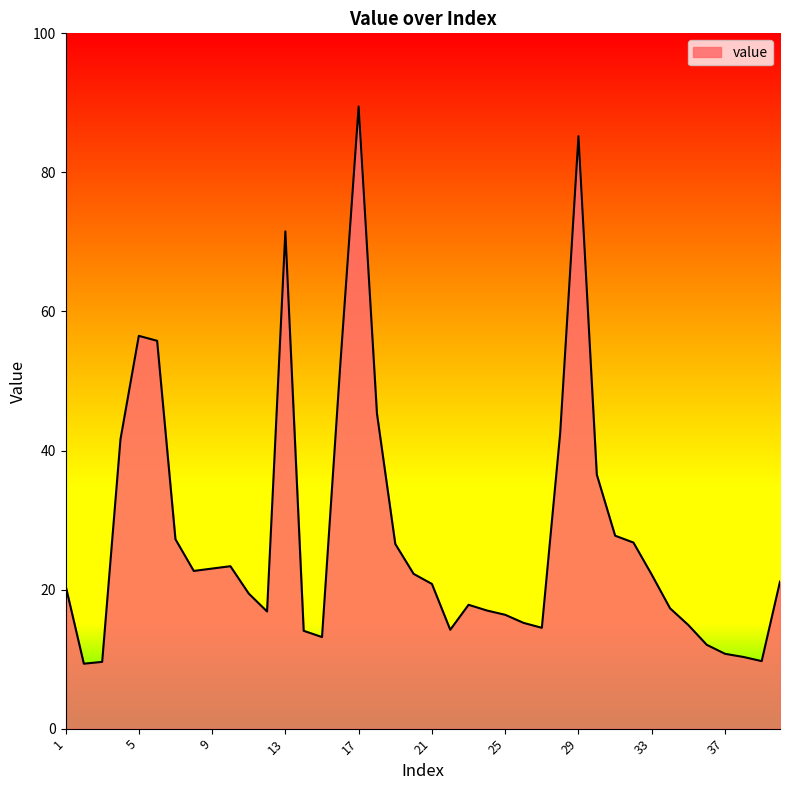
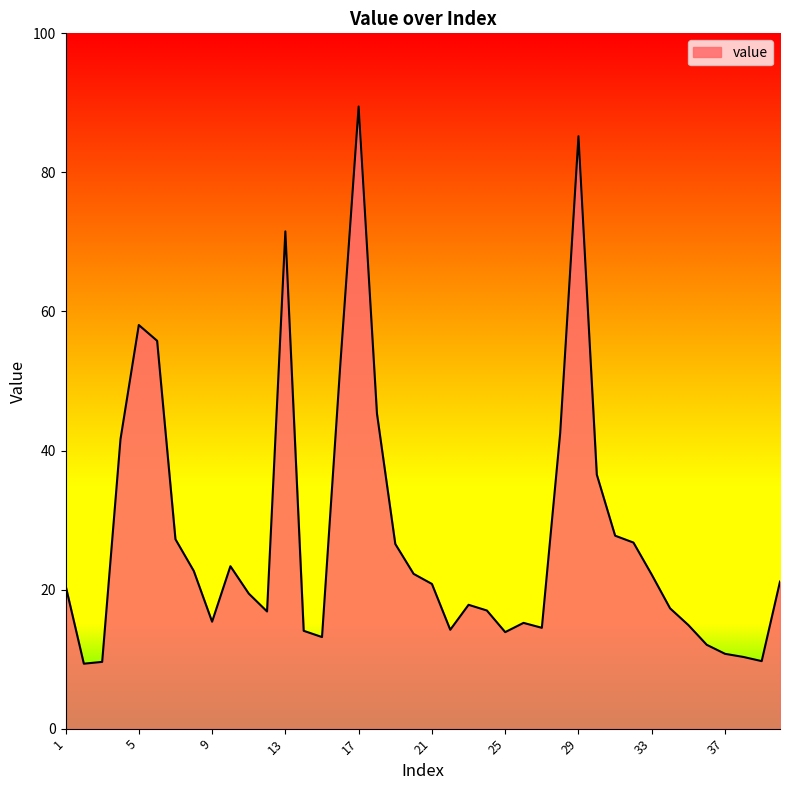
5: 56 -> 58
9: 23 -> 15
25: 16 -> 14
